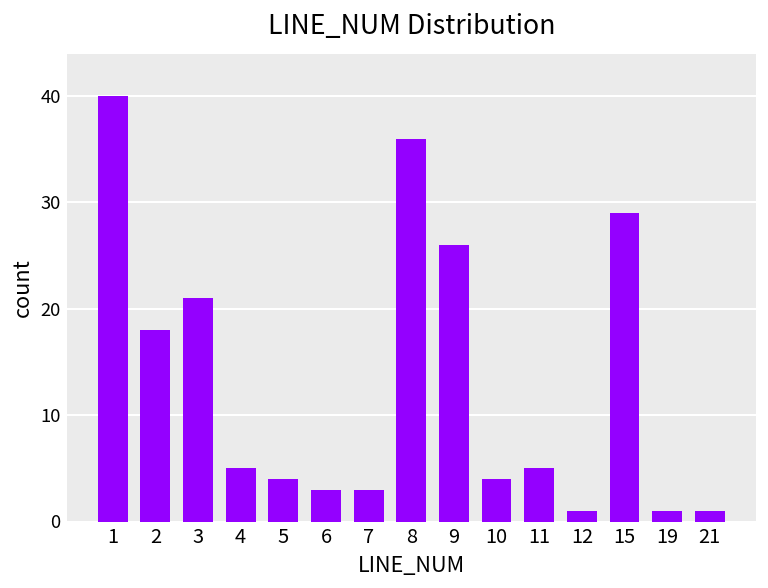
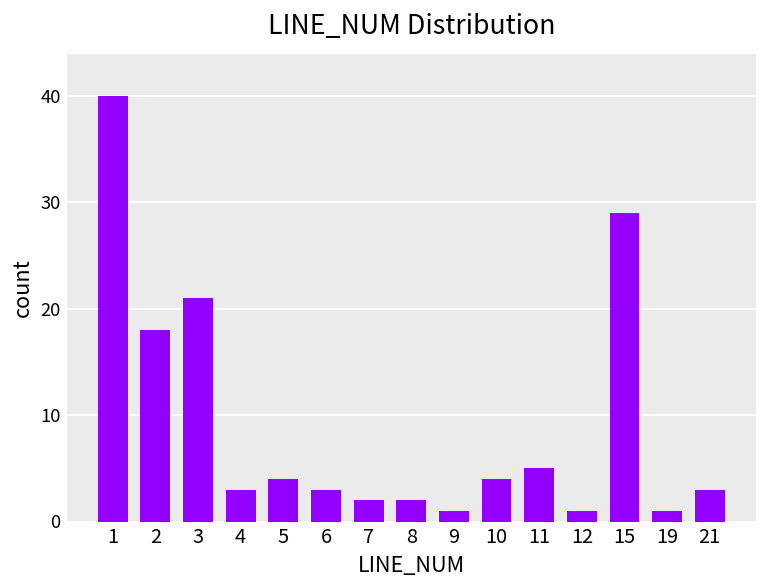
4: 5 -> 3
7: 3 -> 2
8: 36 -> 2
9: 26 -> 1
21: 1 -> 3
